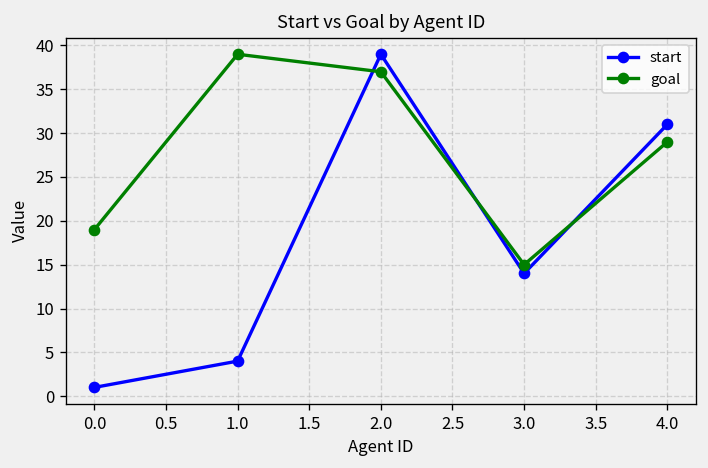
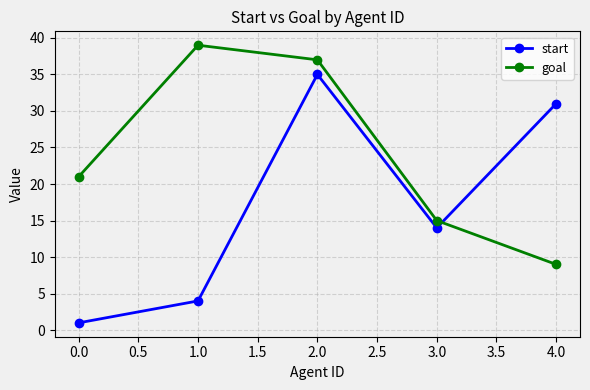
goal, 0.0: 19 -> 21
start, 2.0: 39 -> 35
goal, 4.0: 29 -> 9
